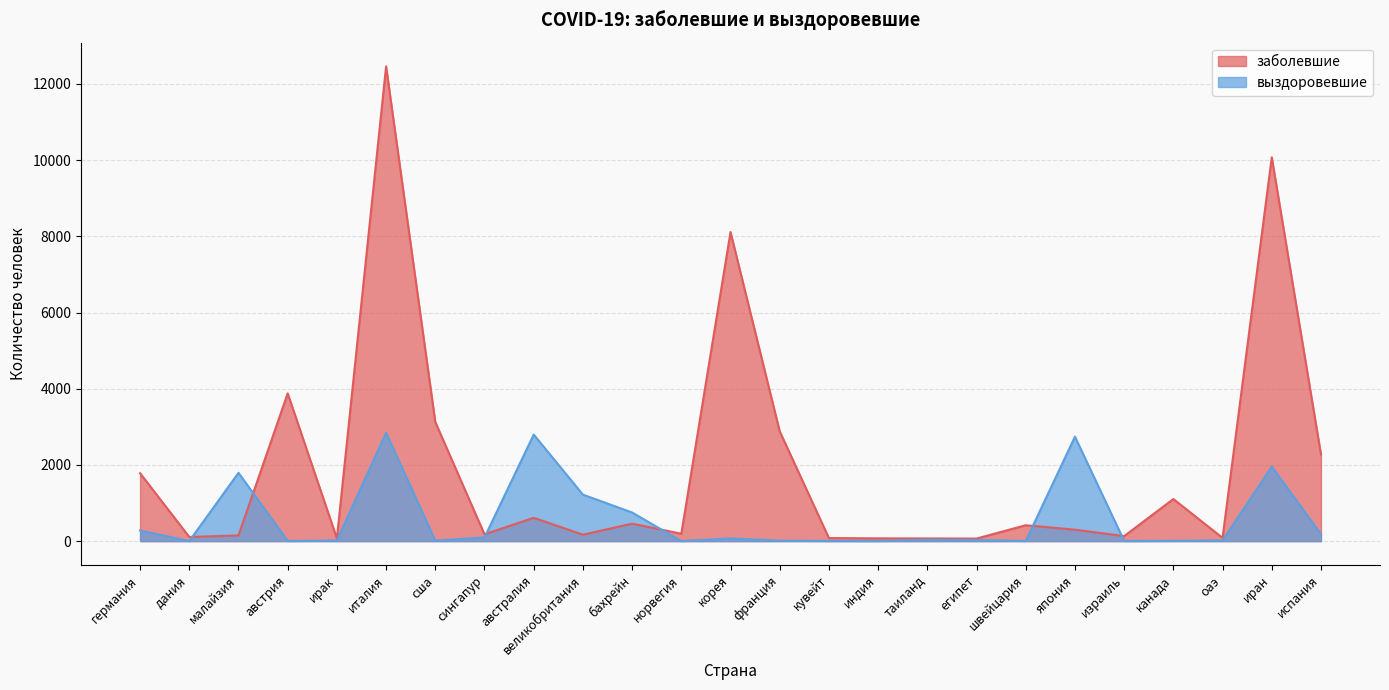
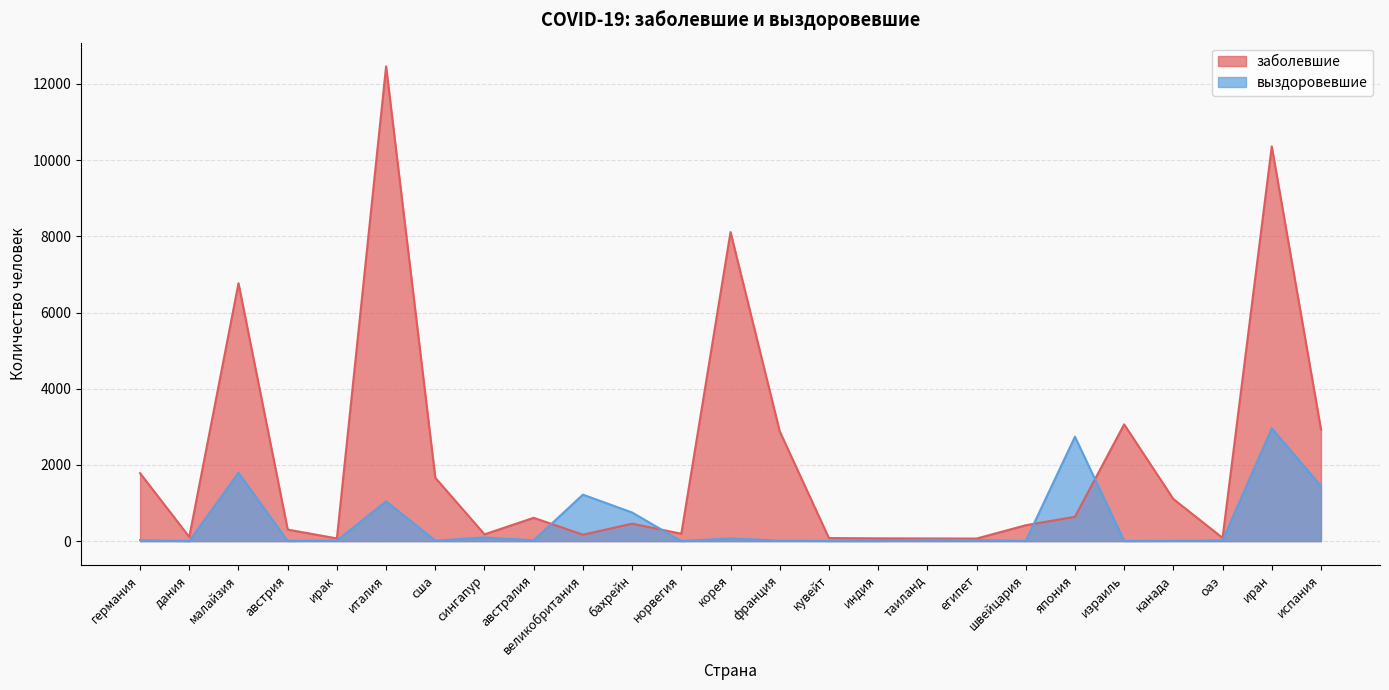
выздоровевшие, германия: 300 -> 0
заболевшие, малайзия: 100 -> 6800
заболевшие, австрия: 3900 -> 300
выздоровевшие, италия: 2800 -> 1000
заболевшие, сша: 3100 -> 1700
выздоровевшие, австралия: 2800 -> 0
заболевшие, япония: 300 -> 600
заболевшие, израиль: 100 -> 3100
заболевшие, иран: 10100 -> 10400
выздоровевшие, иран: 2000 -> 3000
заболевшие, испания: 2300 -> 2900
выздоровевшие, испания: 200 -> 1400
